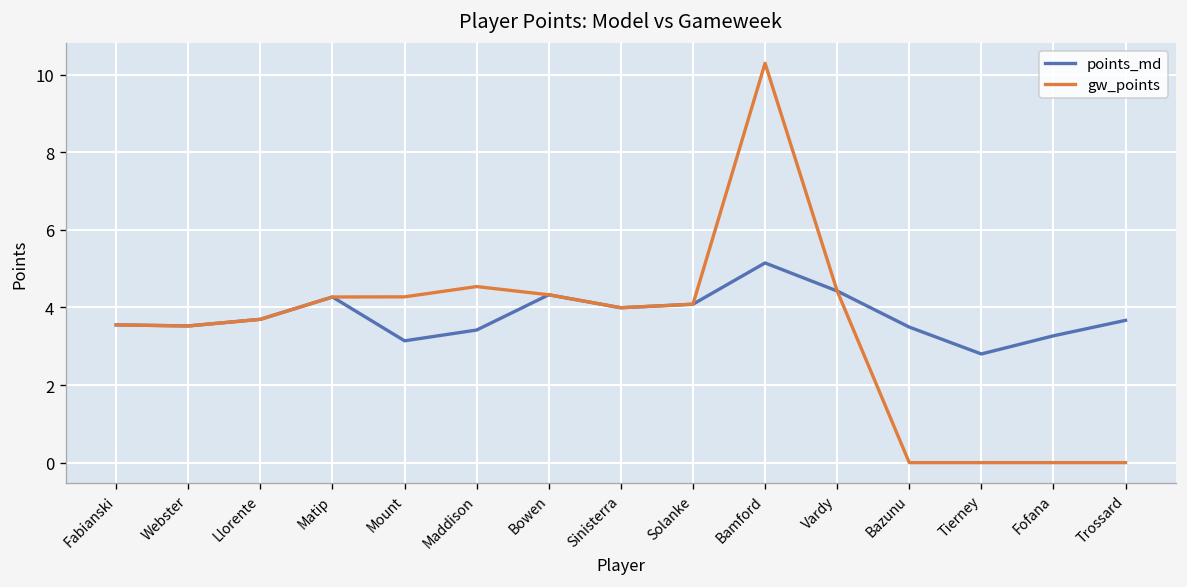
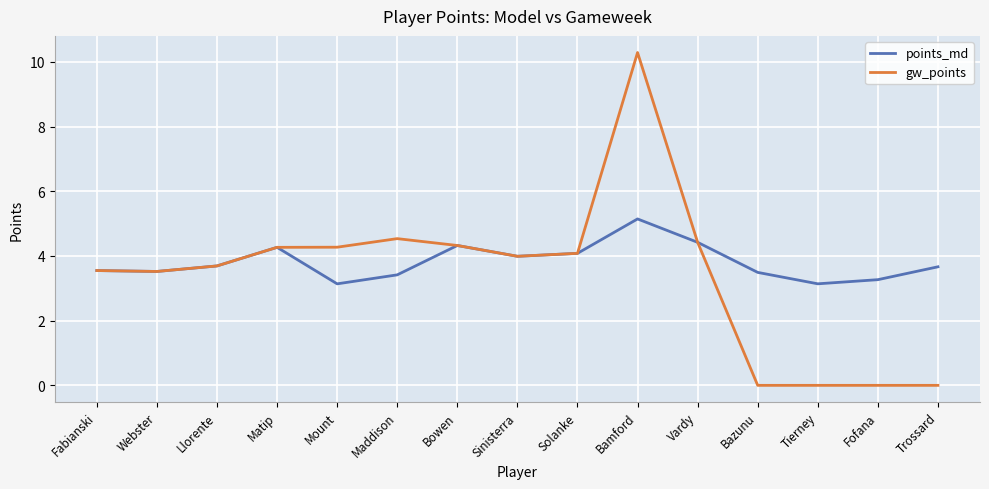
points_md, Tierney: 2.8 -> 3.1
